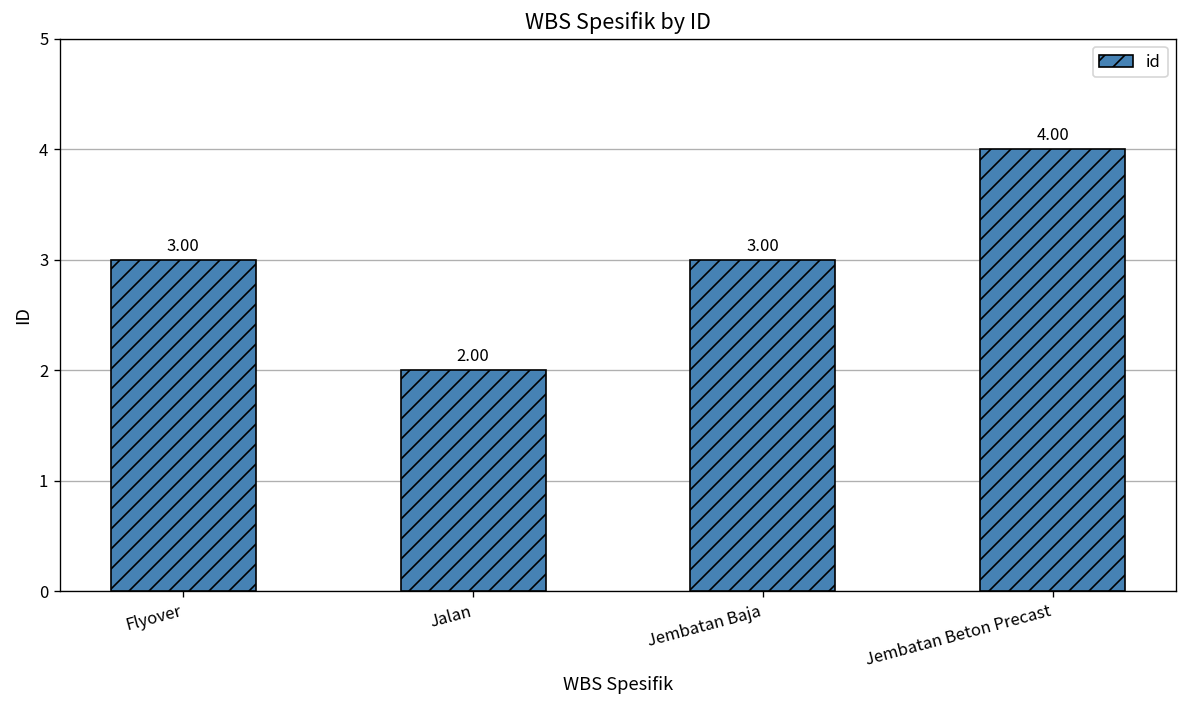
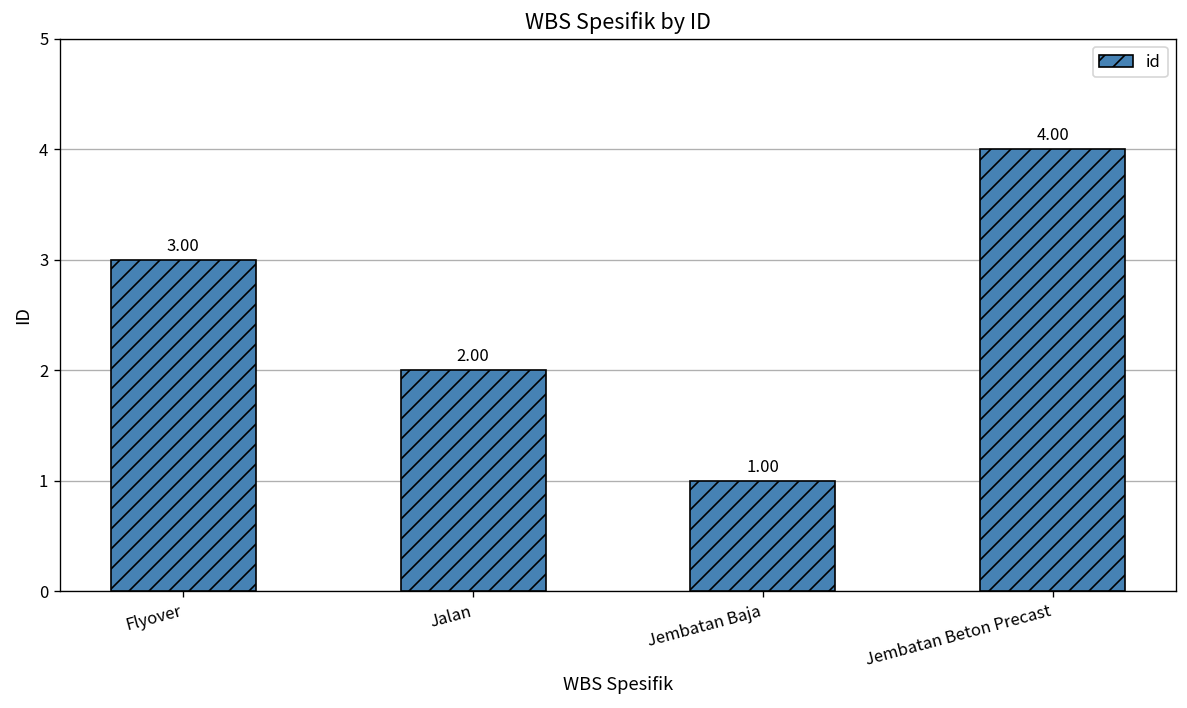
Jembatan Baja: 3.00 -> 1.00
